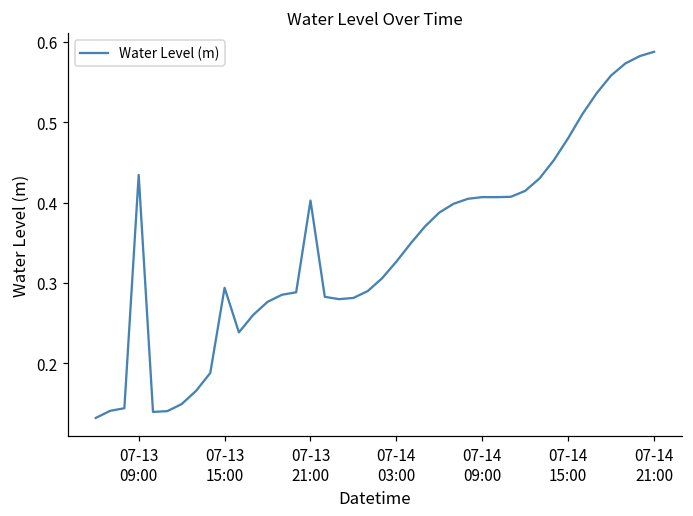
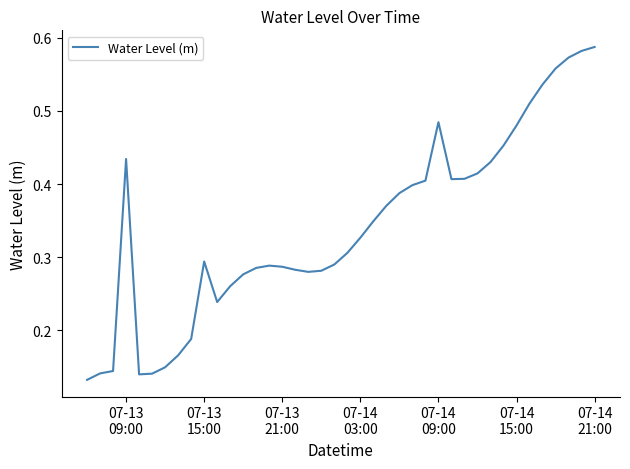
07-13 21:00: 0.40 -> 0.29
07-14 09:00: 0.41 -> 0.48
